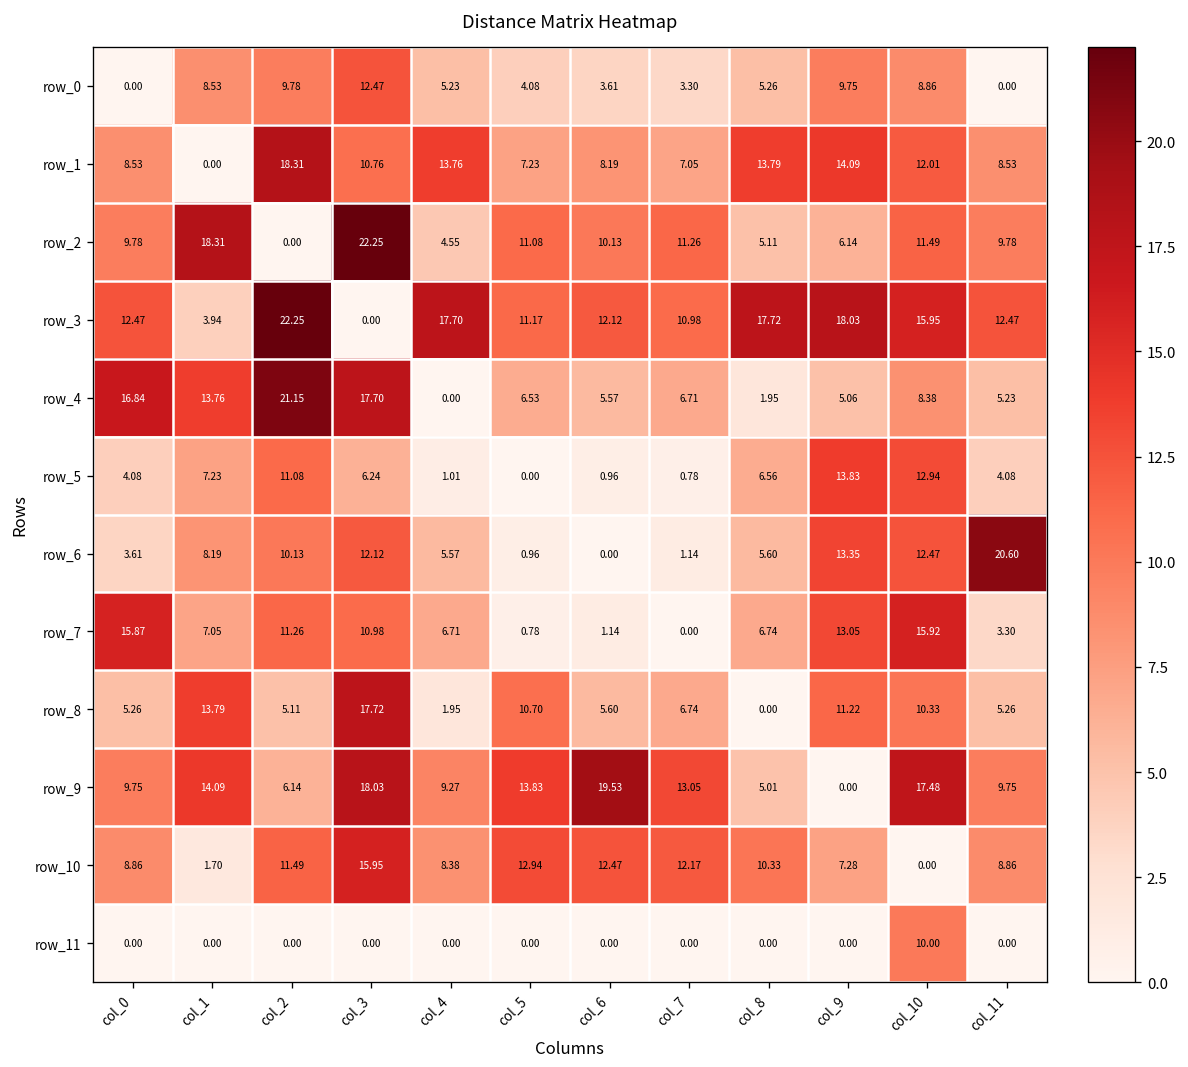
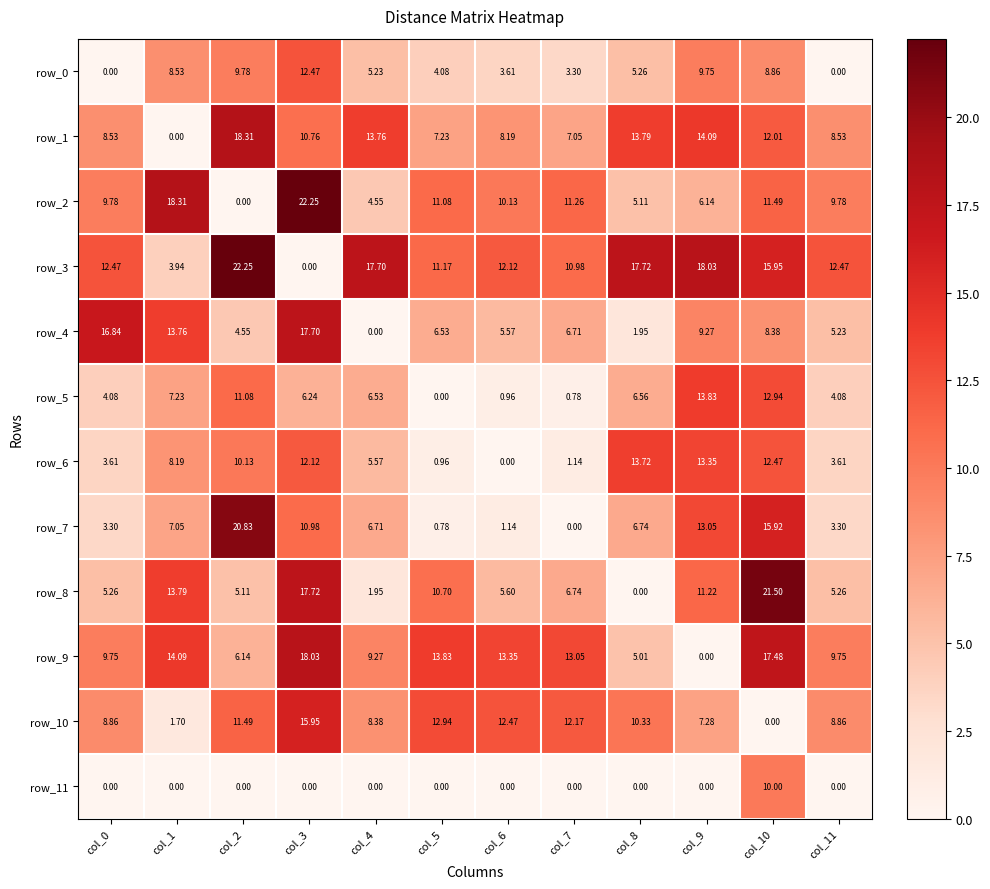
row_4, col_2: 21.15 -> 4.55
row_4, col_9: 5.06 -> 9.27
row_5, col_4: 1.01 -> 6.53
row_6, col_8: 5.60 -> 13.72
row_6, col_11: 20.60 -> 3.61
row_7, col_0: 15.87 -> 3.30
row_7, col_2: 11.26 -> 20.83
row_8, col_10: 10.33 -> 21.50
row_9, col_6: 19.53 -> 13.35
